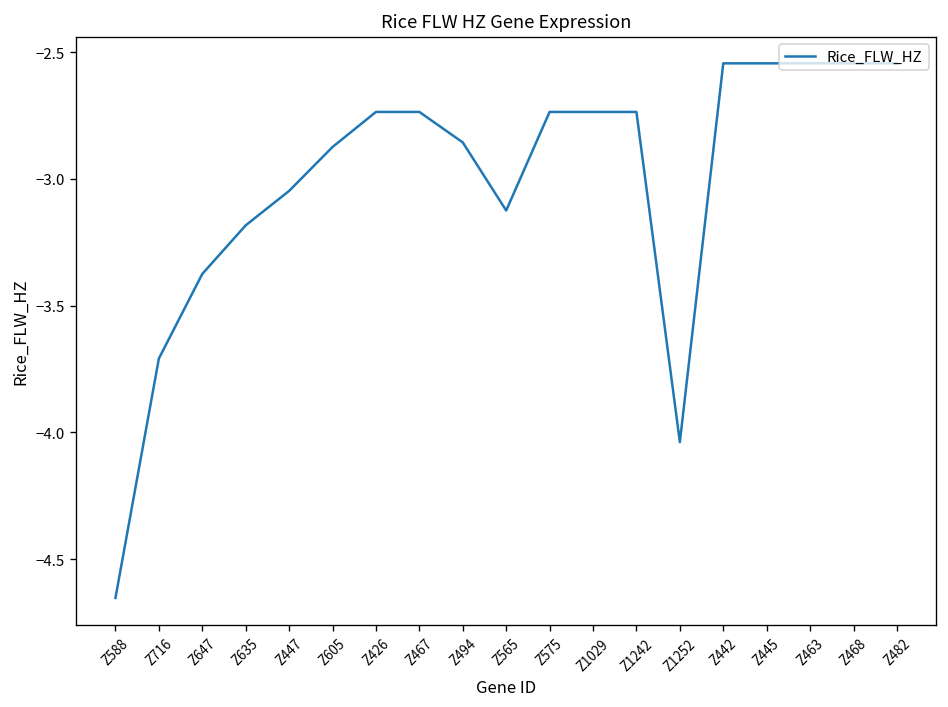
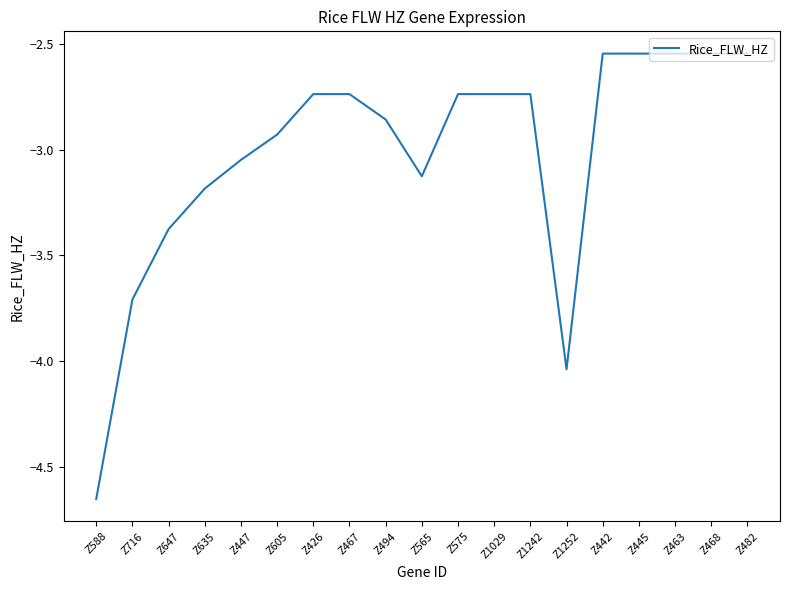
Z605: -2.87 -> -2.93
